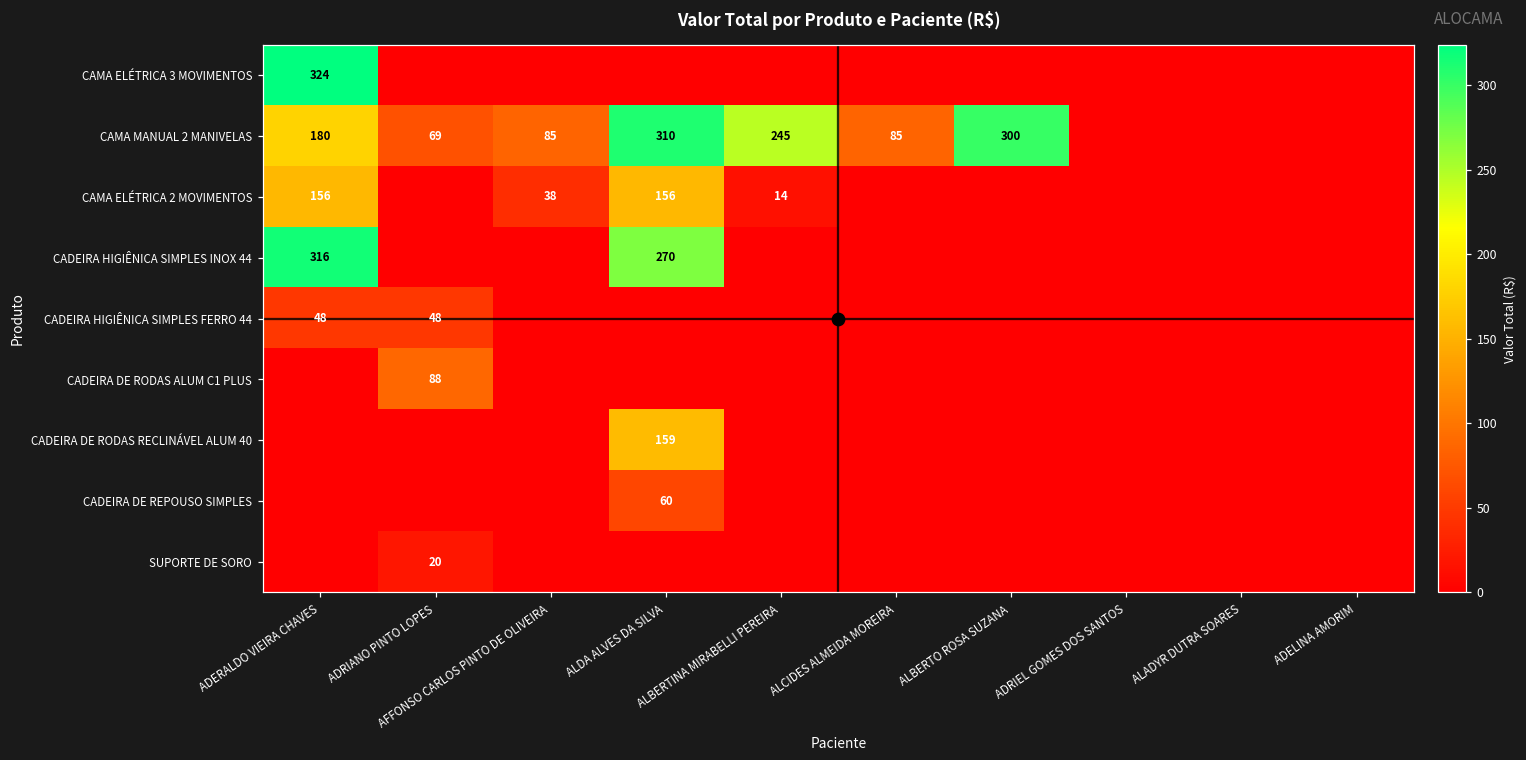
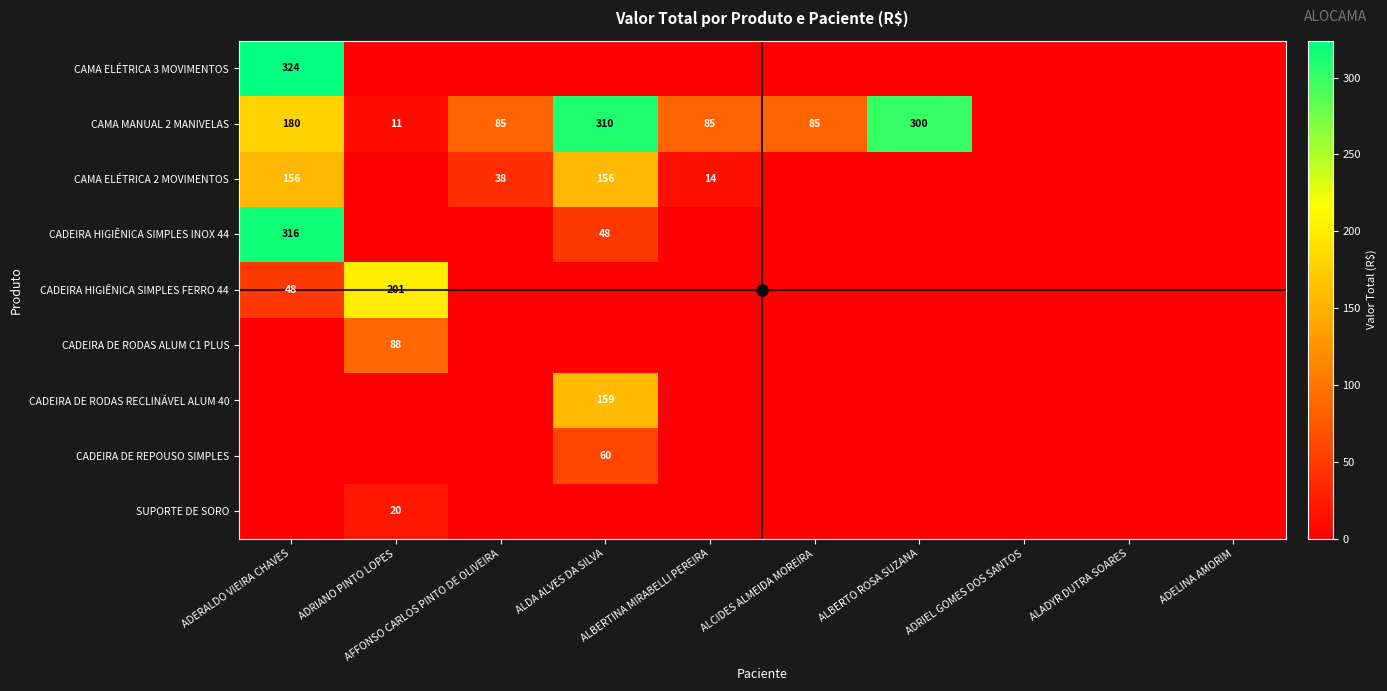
CAMA MANUAL 2 MANIVELAS, ADRIANO PINTO LOPES: 69 -> 11
CAMA MANUAL 2 MANIVELAS, ALBERTINA MIRABELLI PEREIRA: 245 -> 85
CADEIRA HIGIÊNICA SIMPLES INOX 44, ALDA ALVES DA SILVA: 270 -> 48
CADEIRA HIGIÊNICA SIMPLES FERRO 44, ADRIANO PINTO LOPES: 48 -> 201
